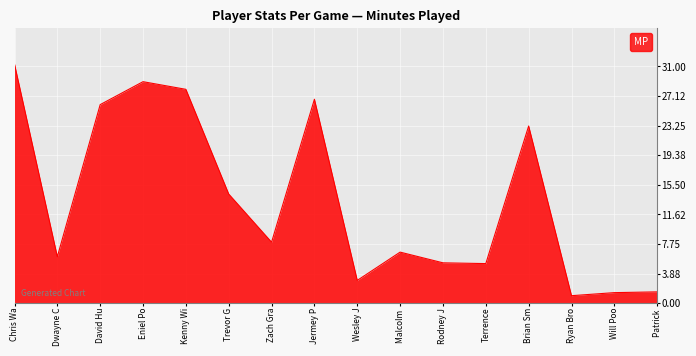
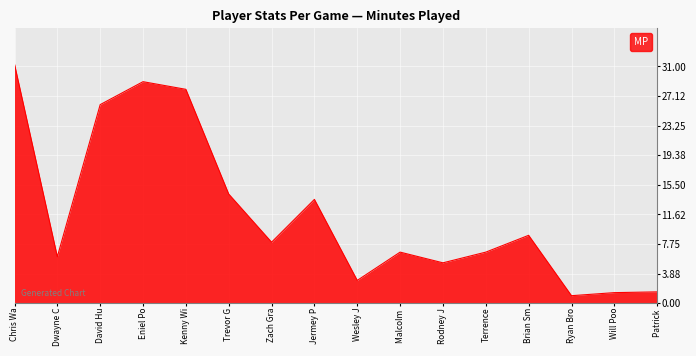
Jermey P: 27 -> 14
Terrence: 5 -> 7
Brian Sm: 23 -> 9
